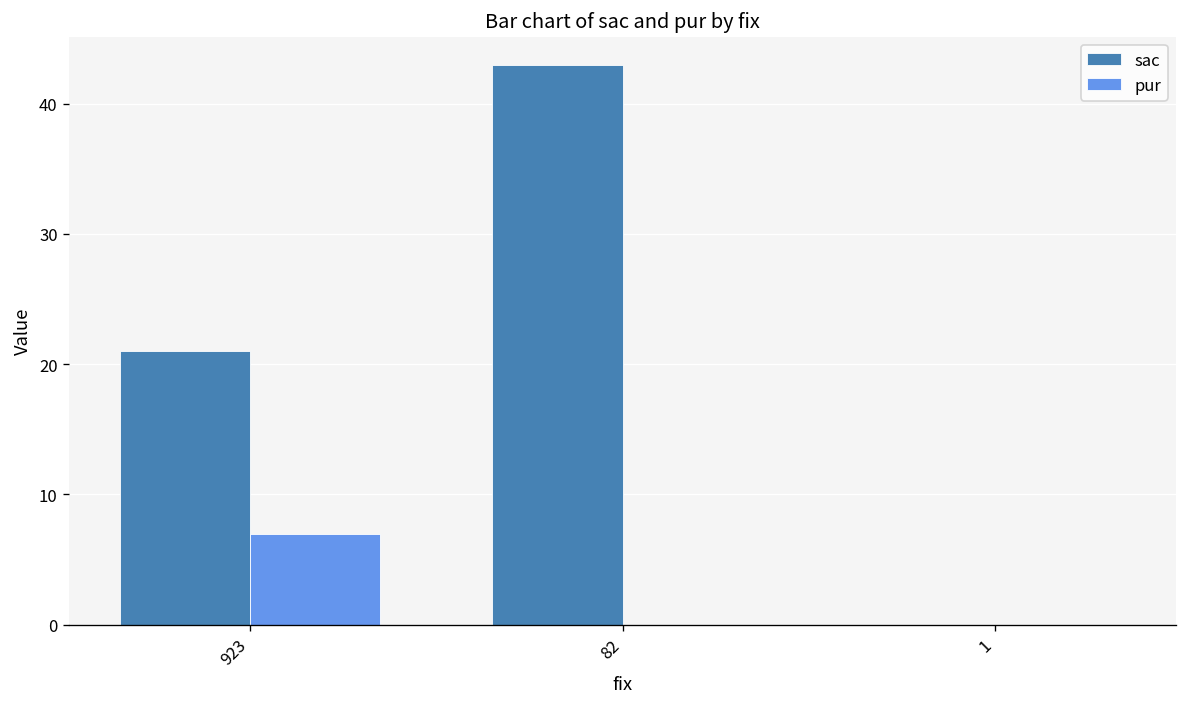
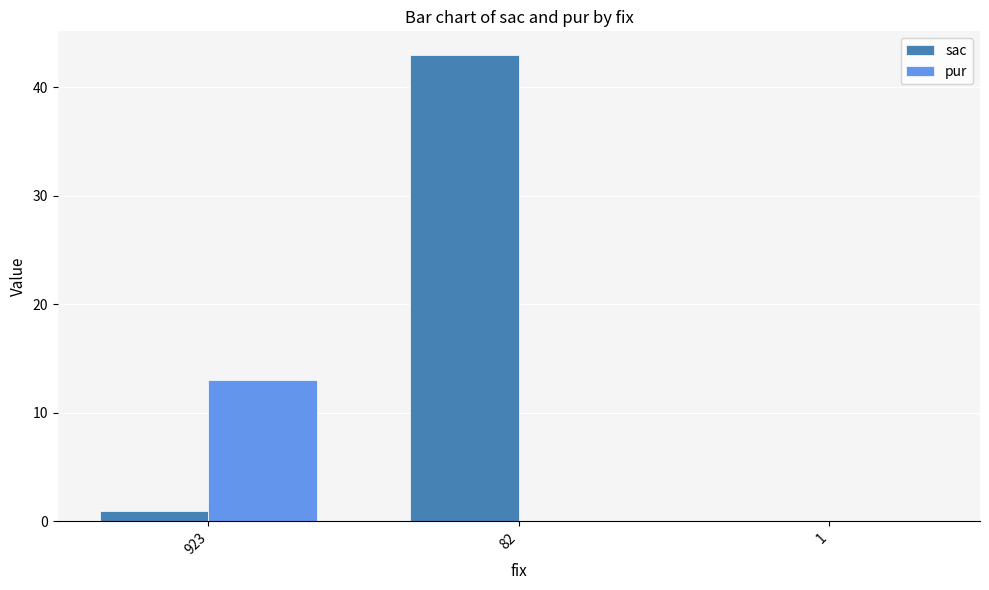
sac, 923: 21 -> 1
pur, 923: 7 -> 13
